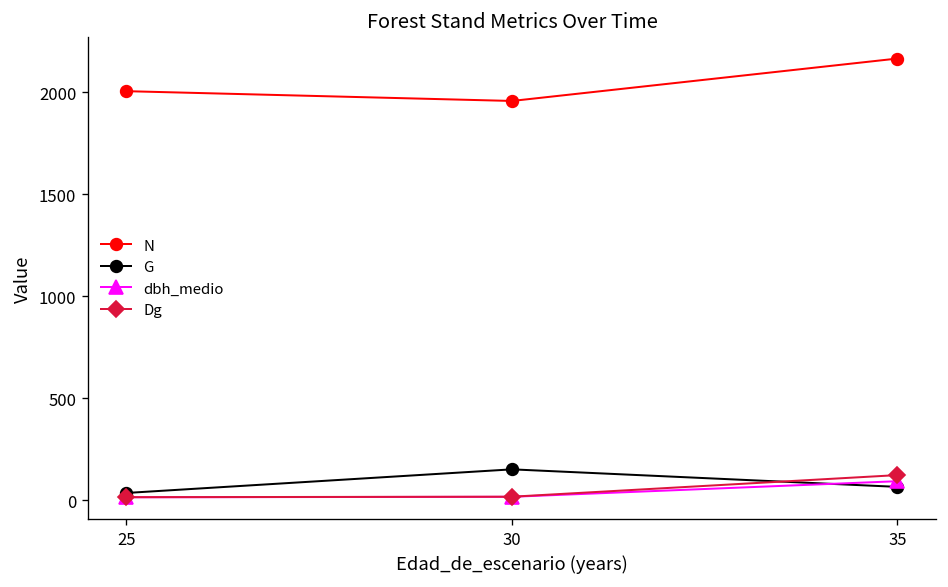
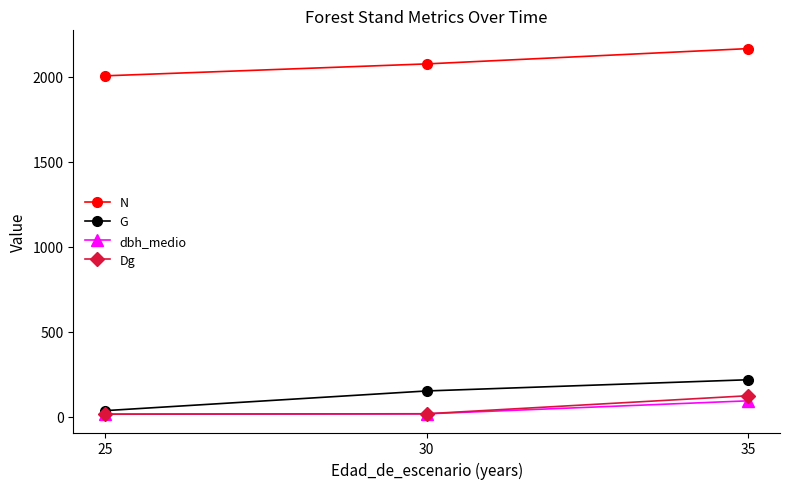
N, 30: 1960 -> 2080
G, 35: 70 -> 220
